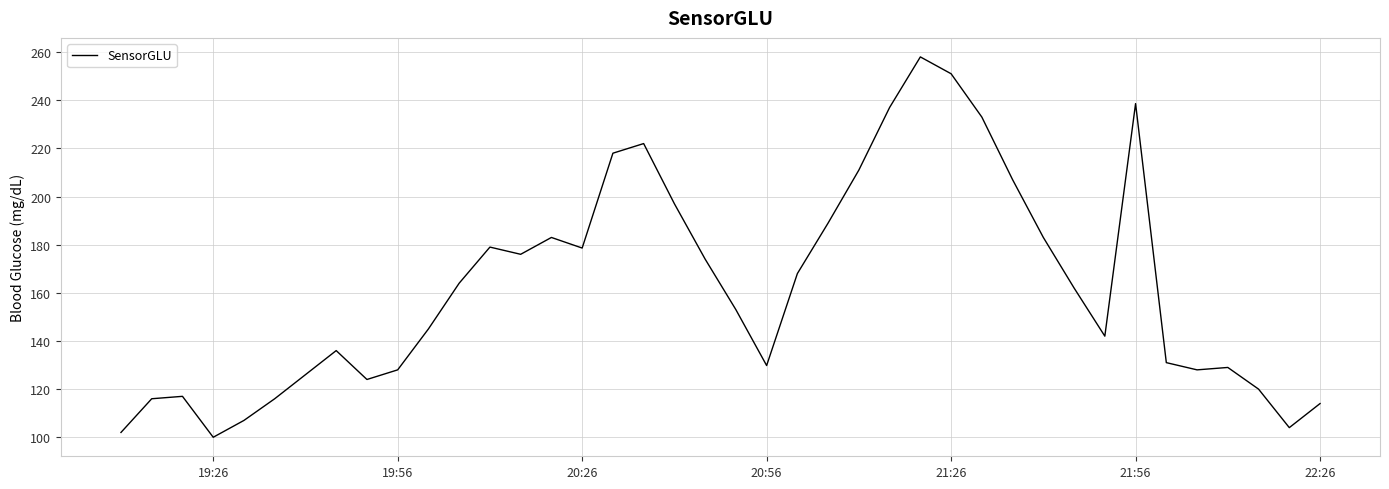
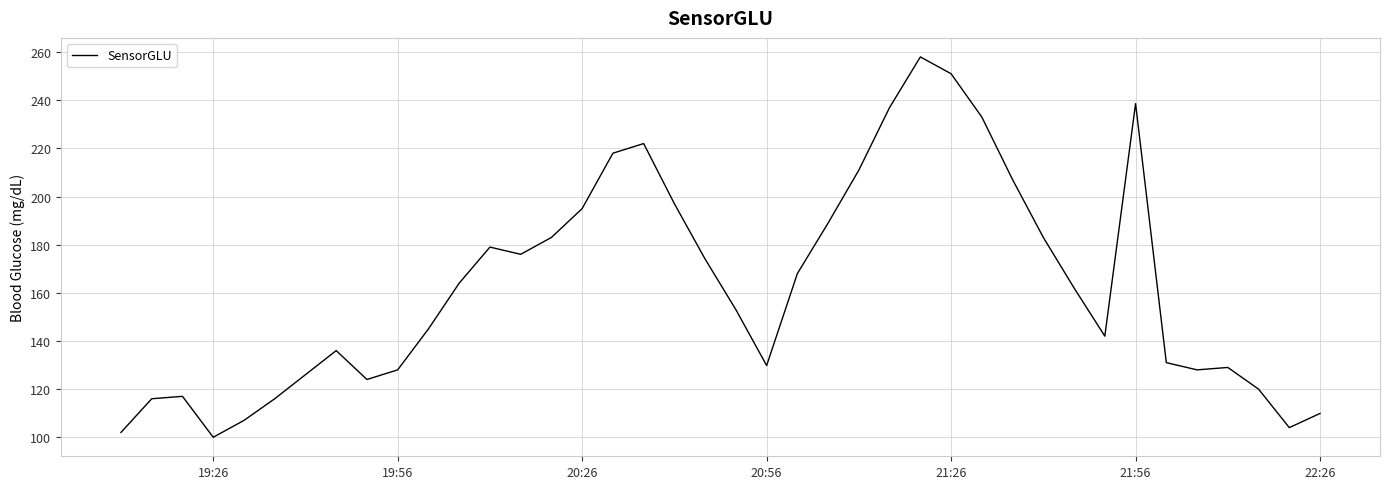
20:26: 179 -> 195
22:26: 114 -> 110
